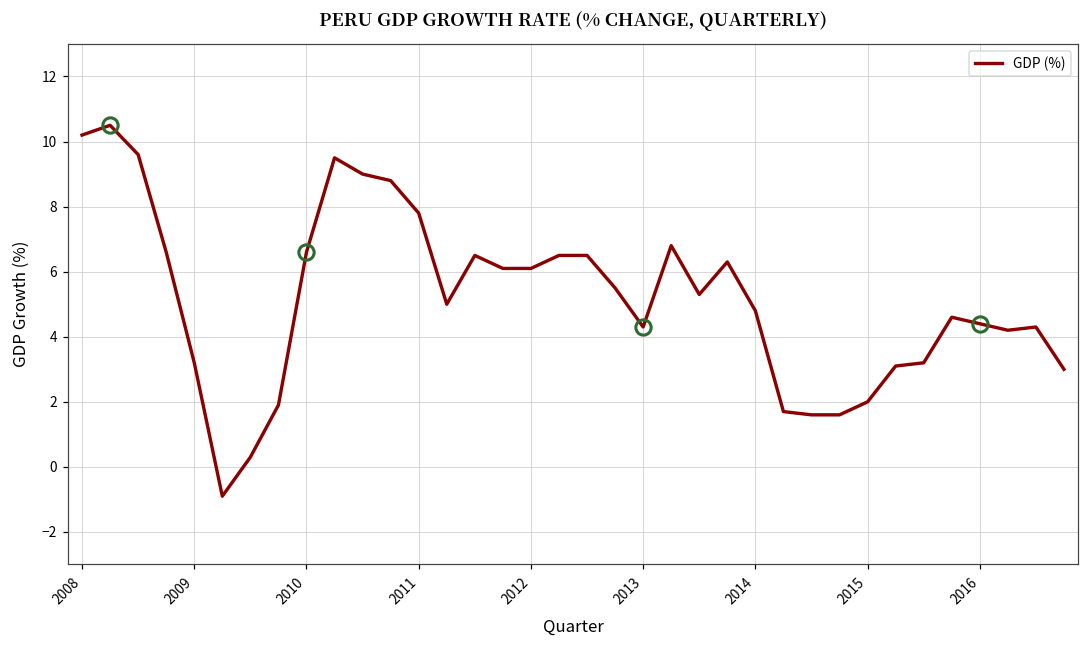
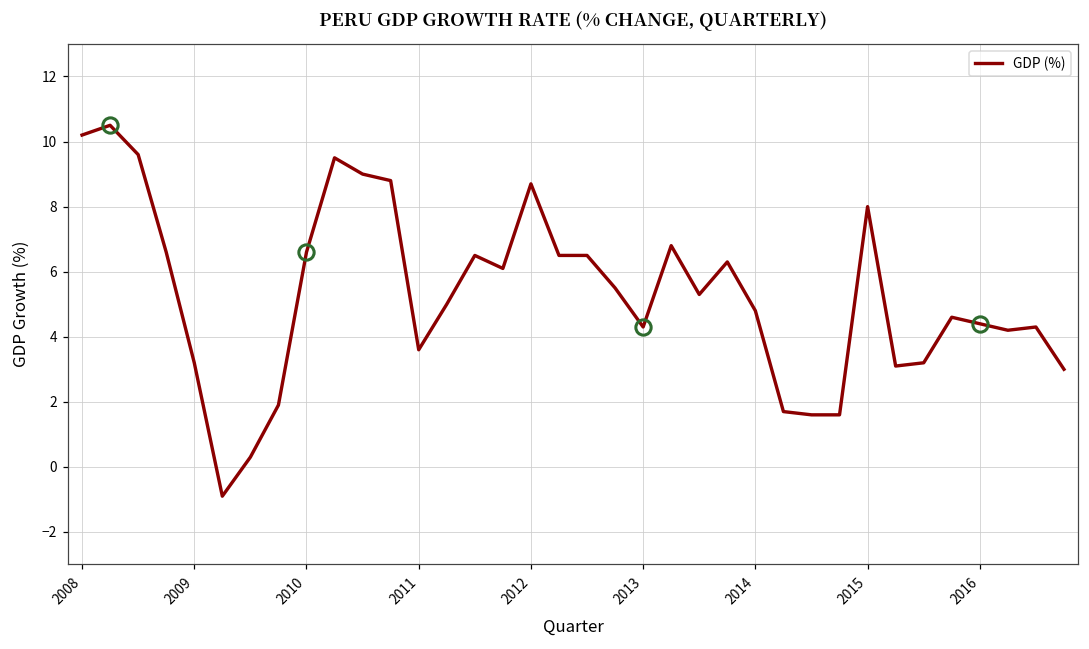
GDP (%), 2011: 7.8 -> 3.6
GDP (%), 2012: 6.1 -> 8.7
GDP (%), 2015: 2 -> 8
